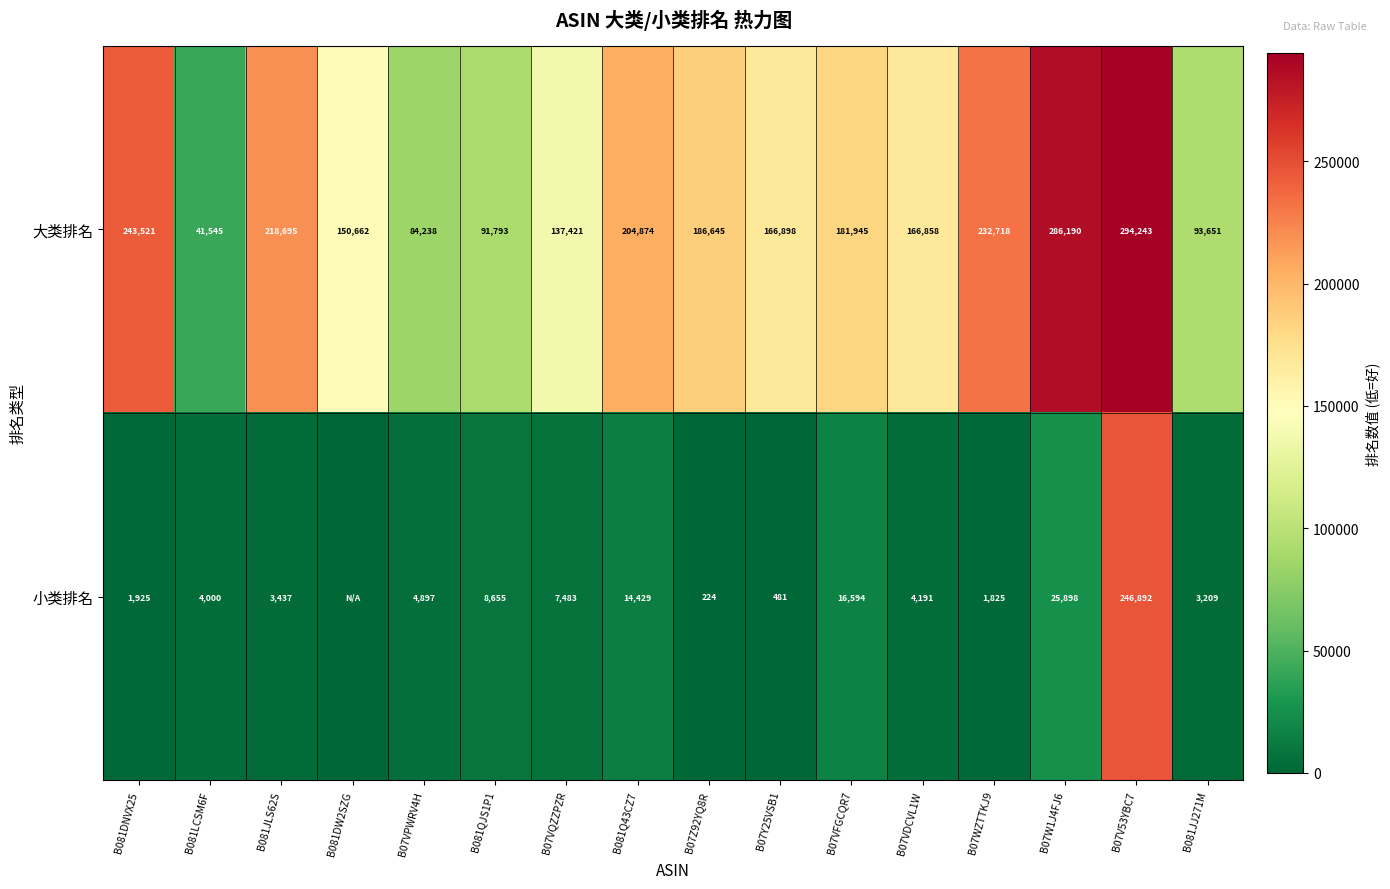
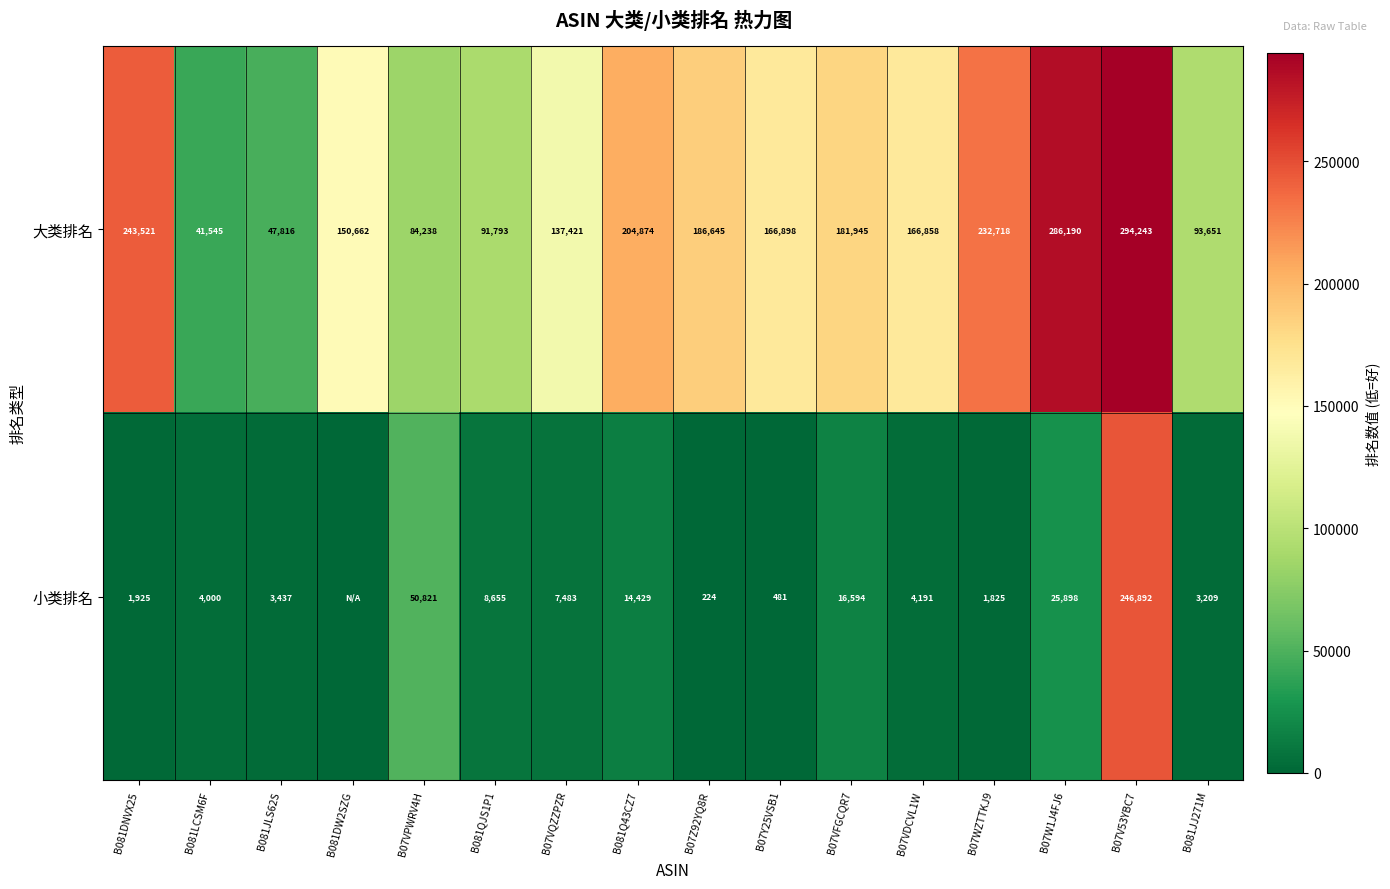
大类排名, B081JLS62S: 218,695 -> 47,816
小类排名, B07VPWRV4H: 4,897 -> 50,821
